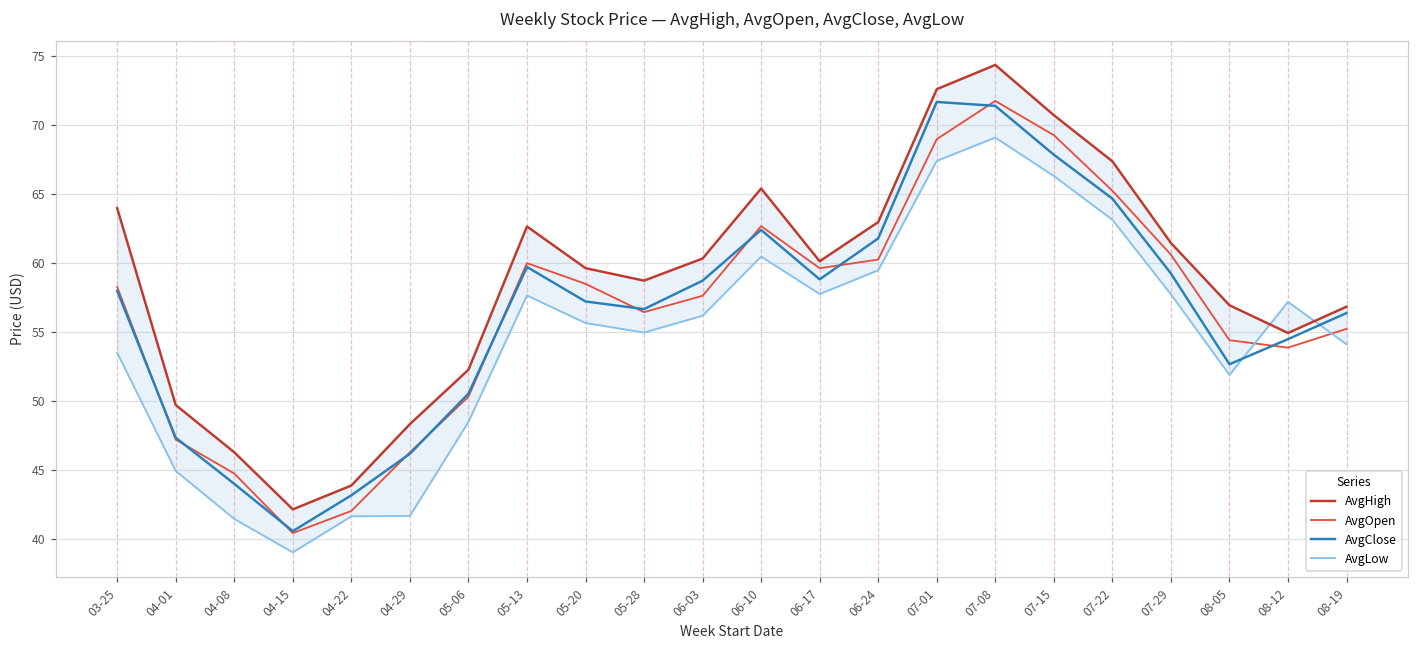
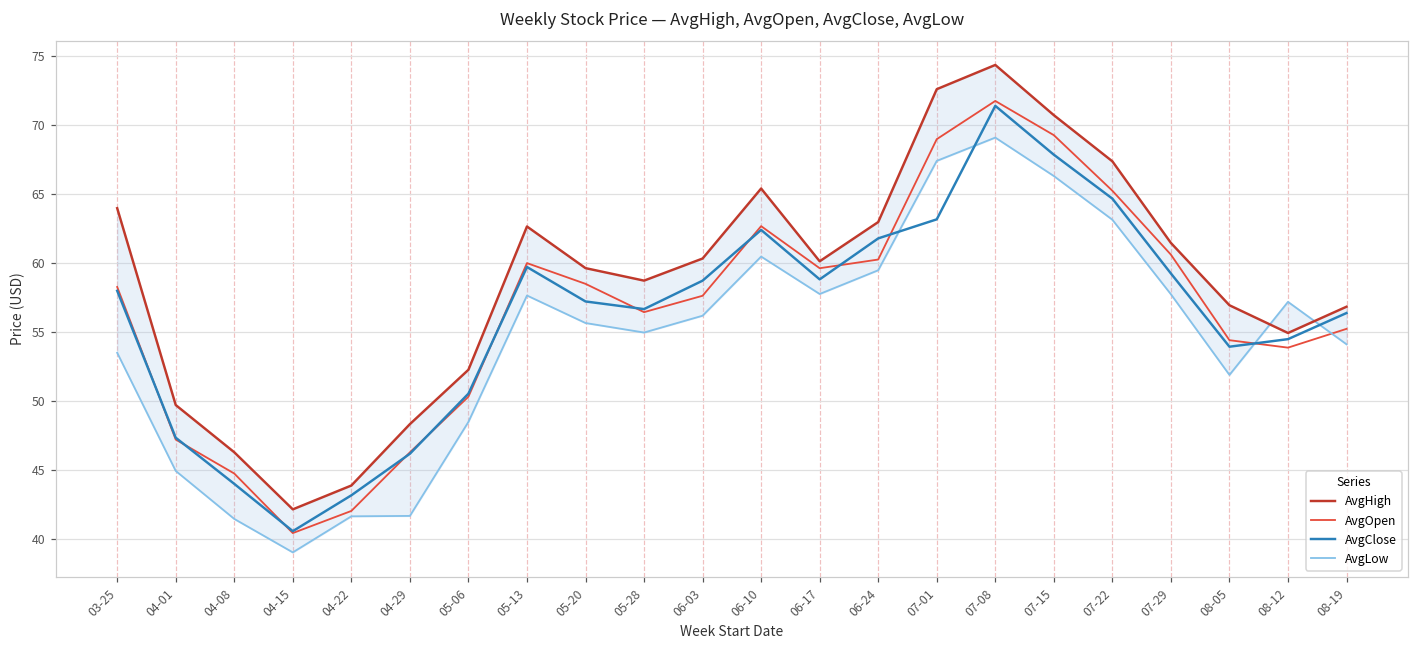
AvgClose, 07-01: 71.7 -> 63.2
AvgClose, 08-05: 52.7 -> 53.9
